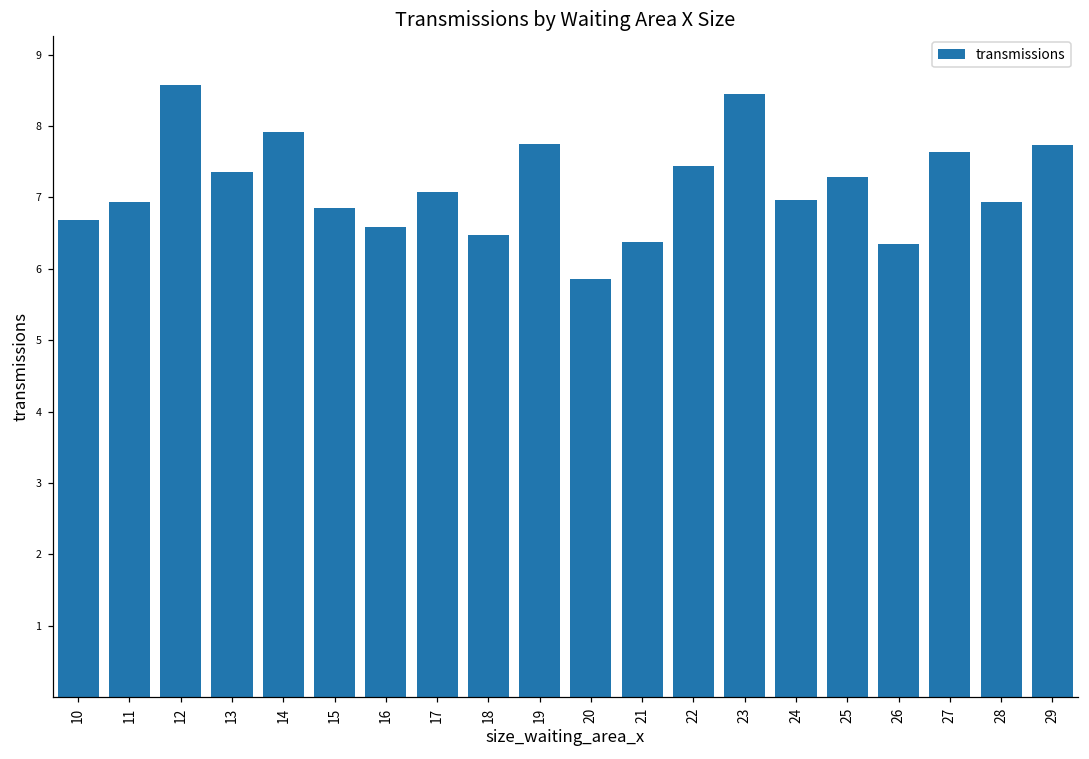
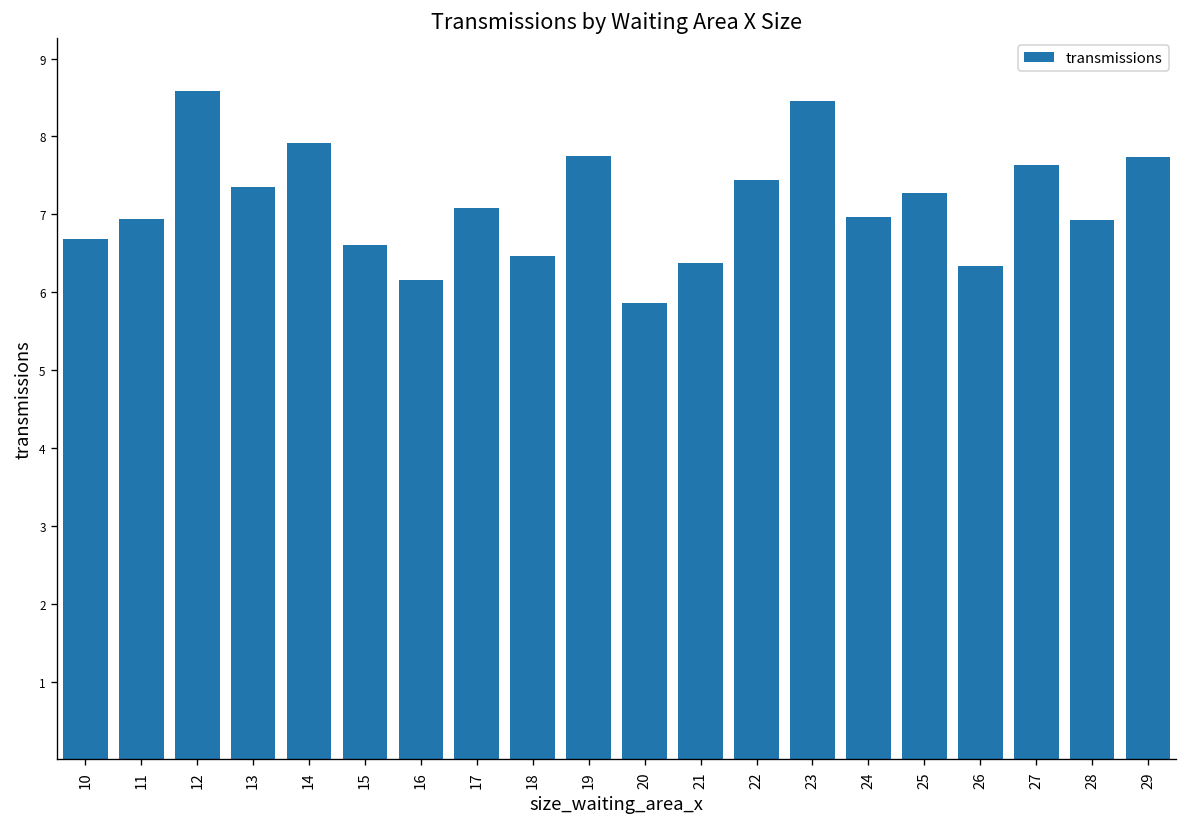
15: 6.9 -> 6.6
16: 6.6 -> 6.2
